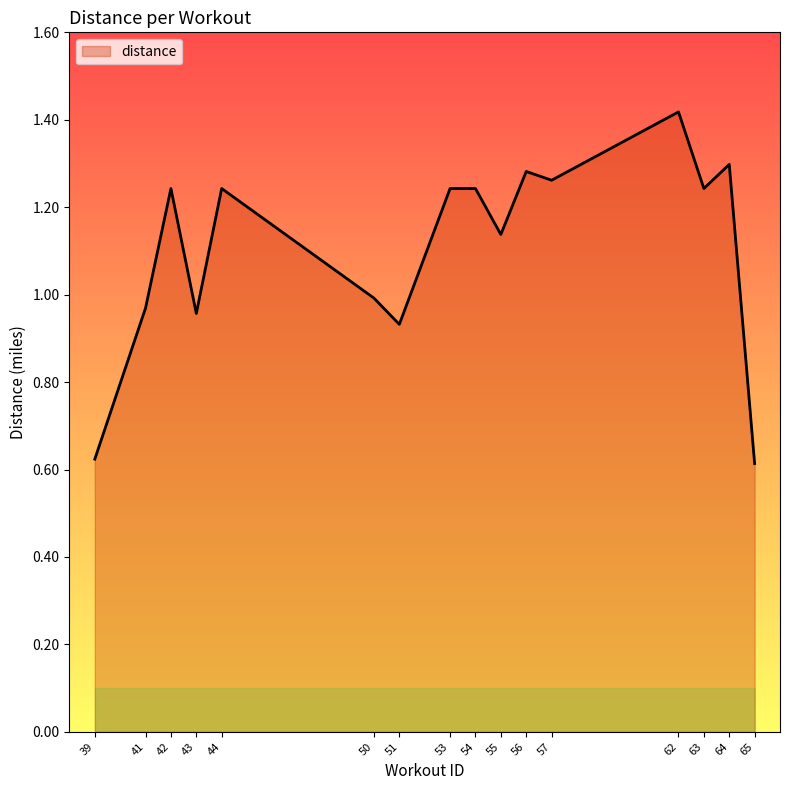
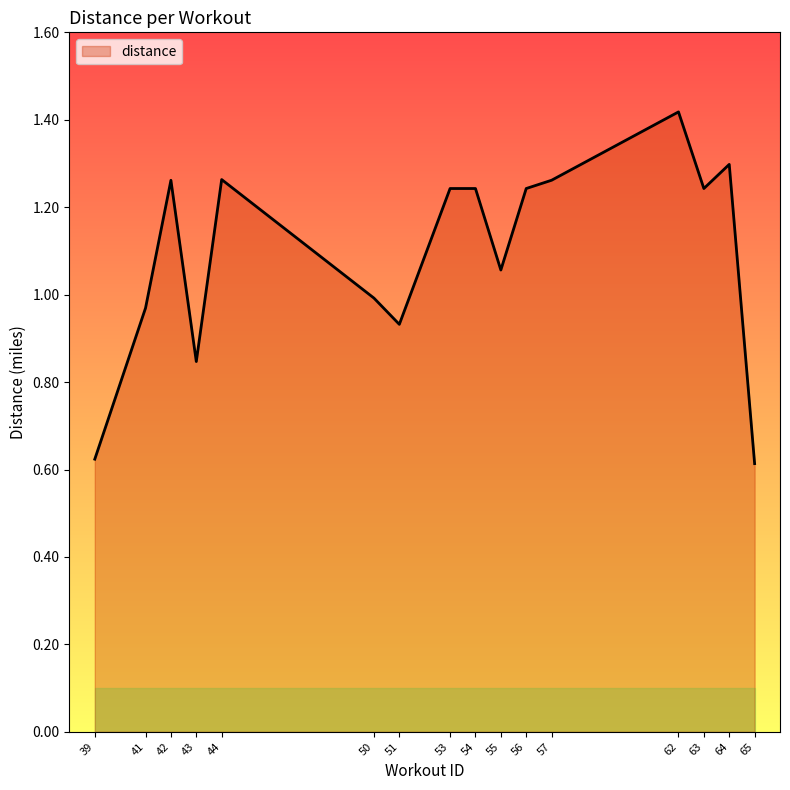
distance, 42: 1.24 -> 1.26
distance, 43: 0.96 -> 0.85
distance, 44: 1.24 -> 1.26
distance, 55: 1.14 -> 1.06
distance, 56: 1.28 -> 1.24
